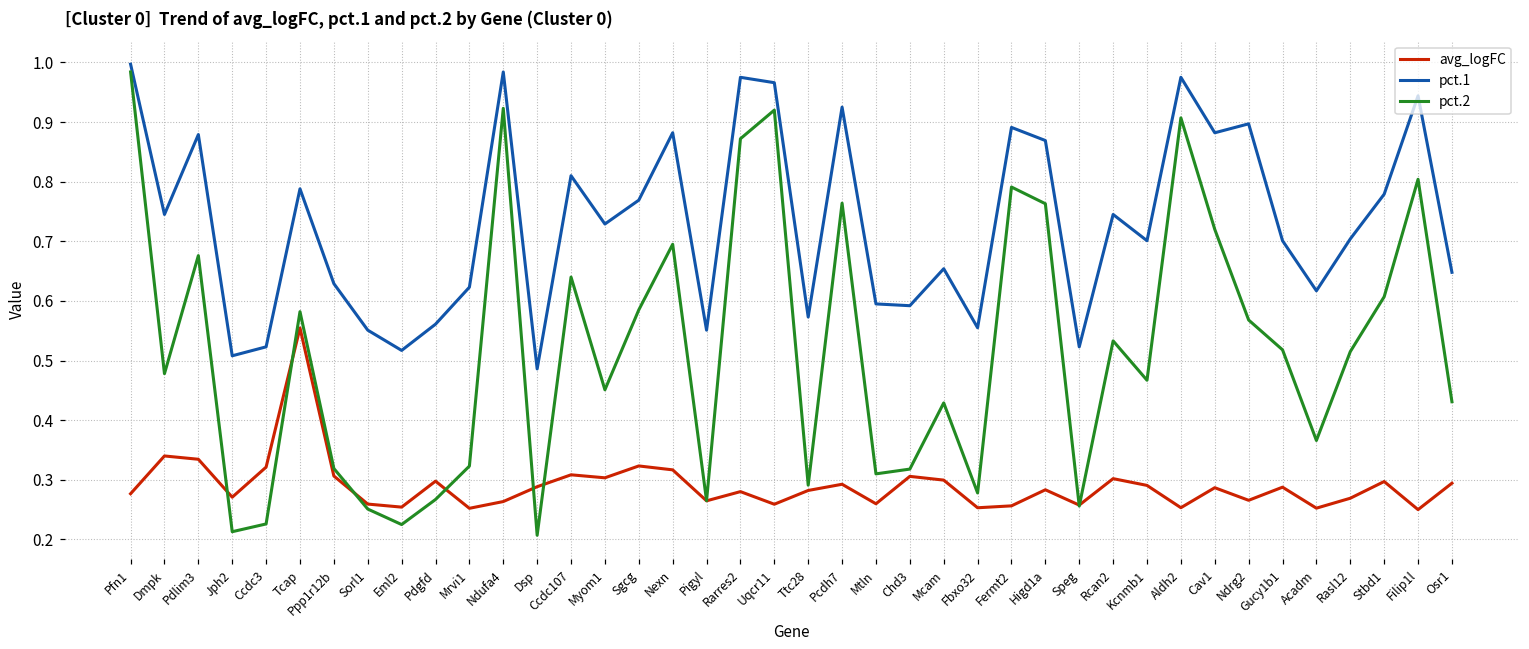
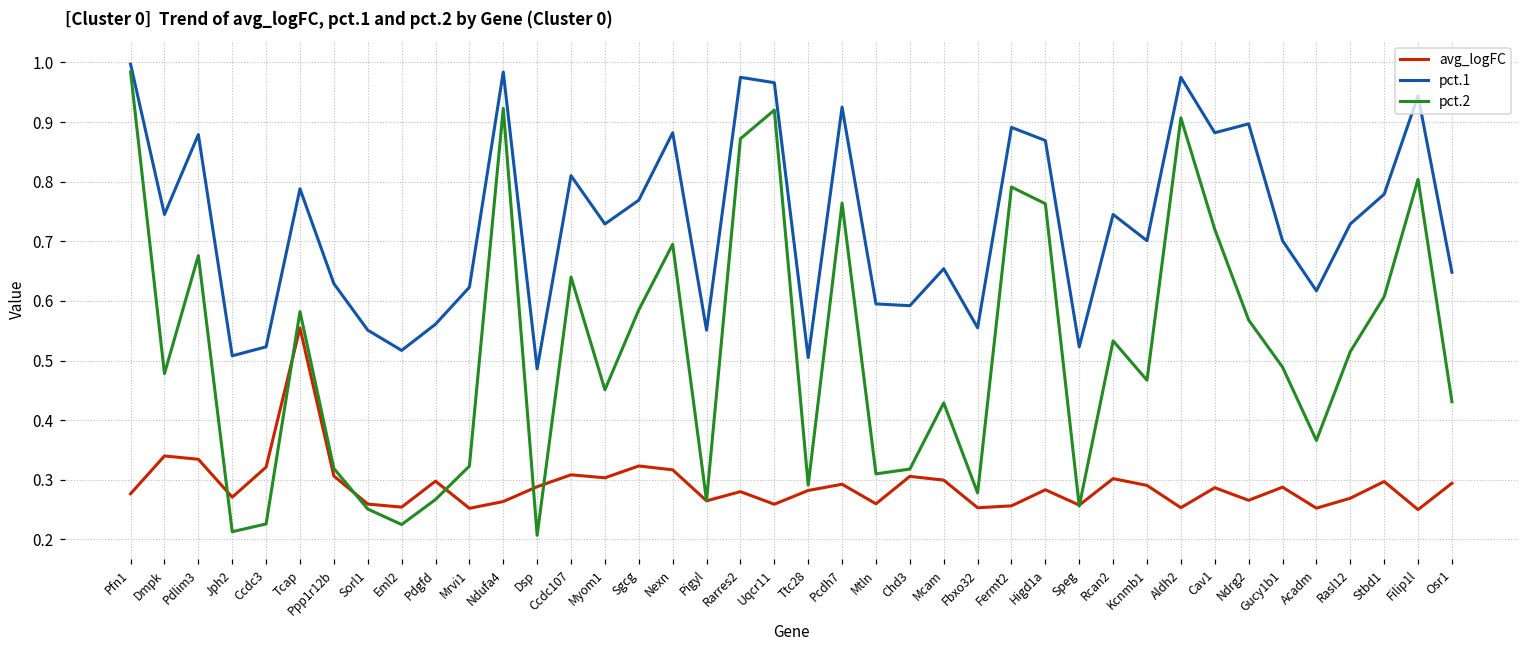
pct.1, Ttc28: 0.57 -> 0.51
pct.2, Gucy1b1: 0.52 -> 0.49
pct.1, Rasl12: 0.70 -> 0.73
